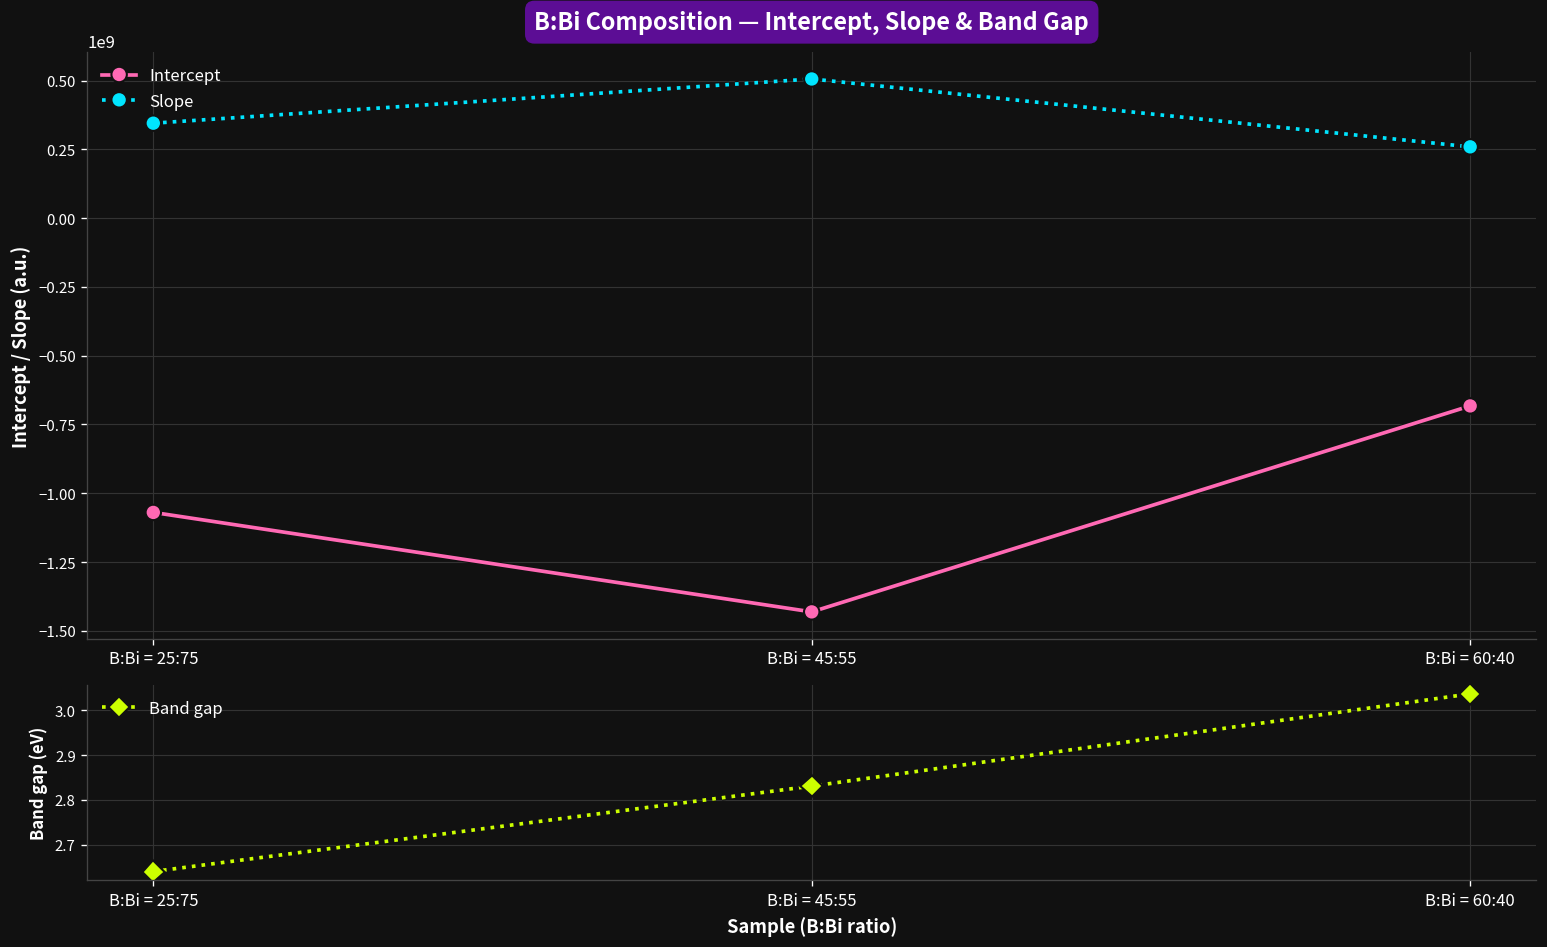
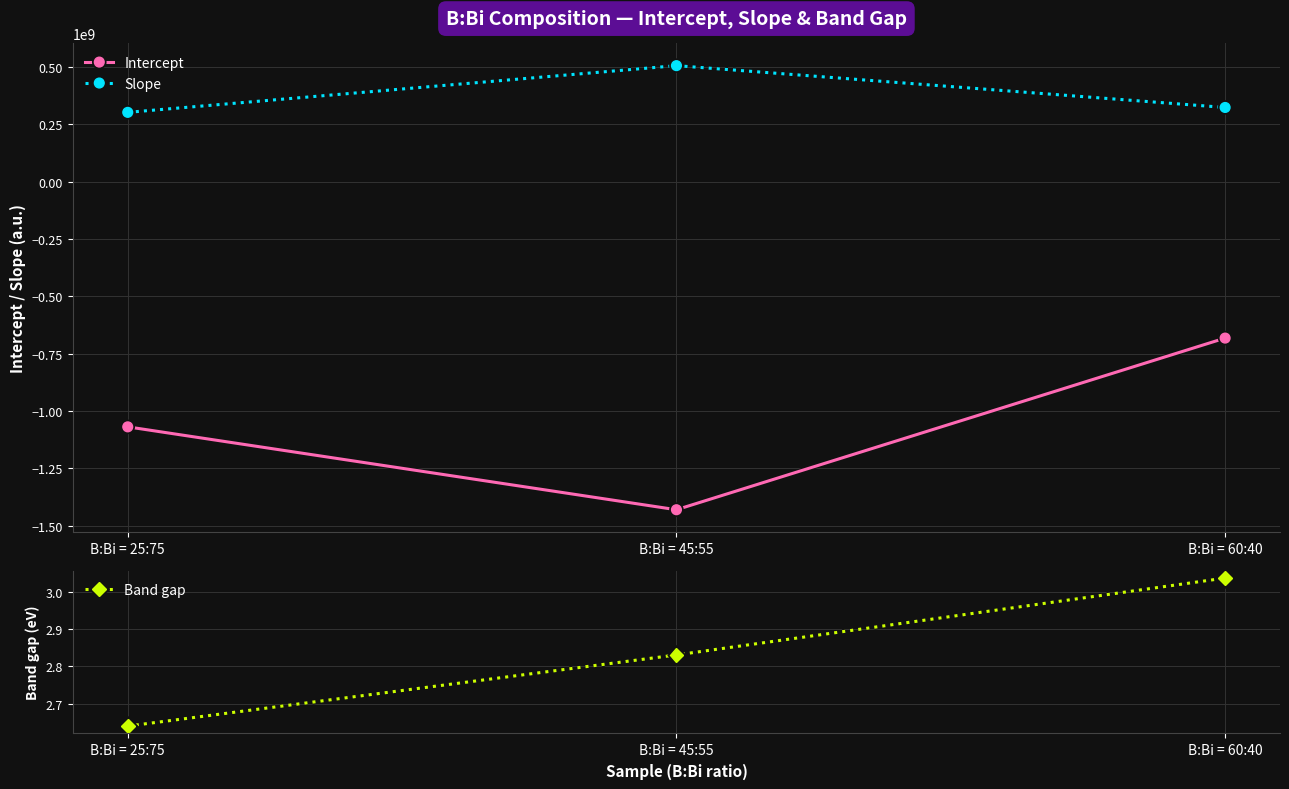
B:Bi Composition — Intercept, Slope & Band Gap, Slope, B:Bi = 25:75: 340000000 -> 300000000
B:Bi Composition — Intercept, Slope & Band Gap, Slope, B:Bi = 60:40: 260000000 -> 320000000
